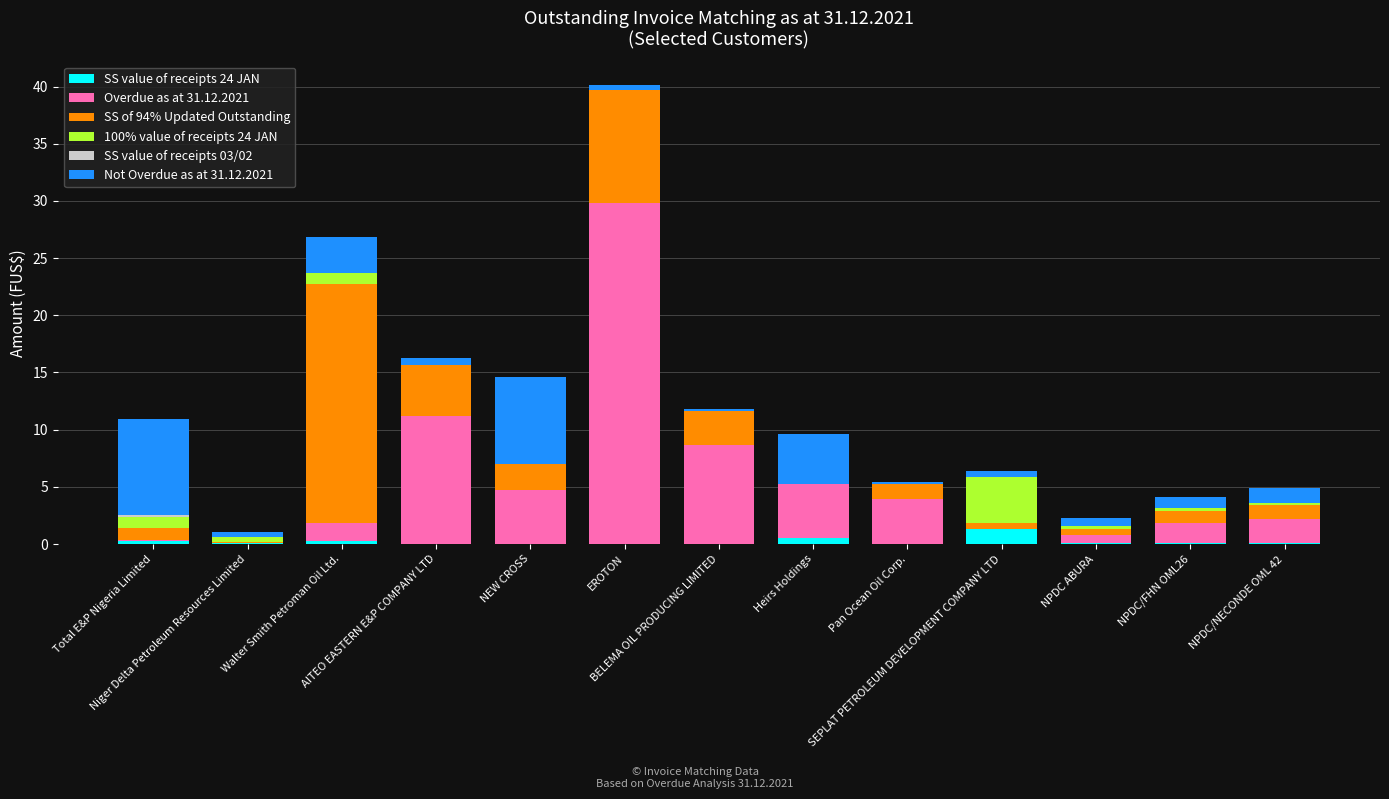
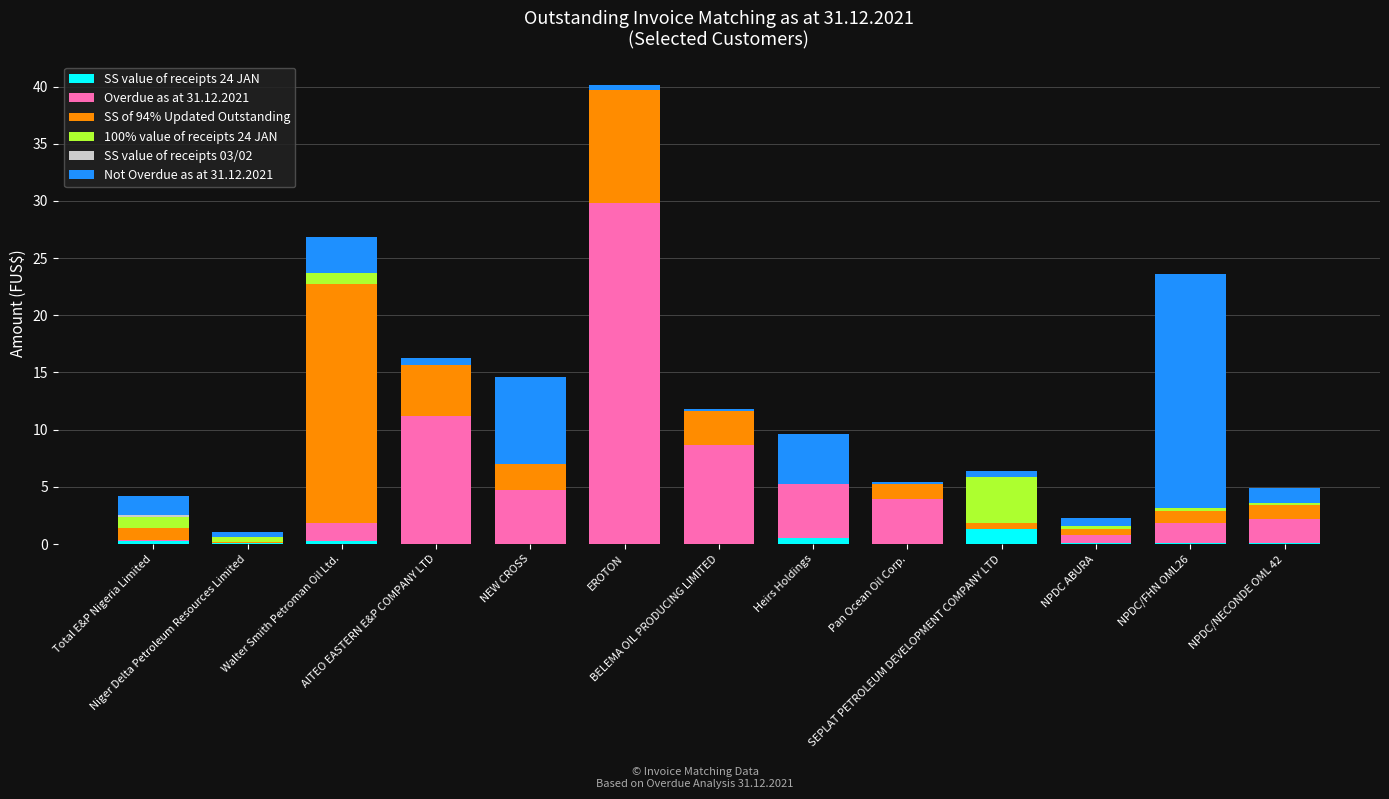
Not Overdue as at 31.12.2021, Total E&P Nigeria Limited: 8.4 -> 1.6
Not Overdue as at 31.12.2021, NPDC/FHN OML26: 1.0 -> 20.5
